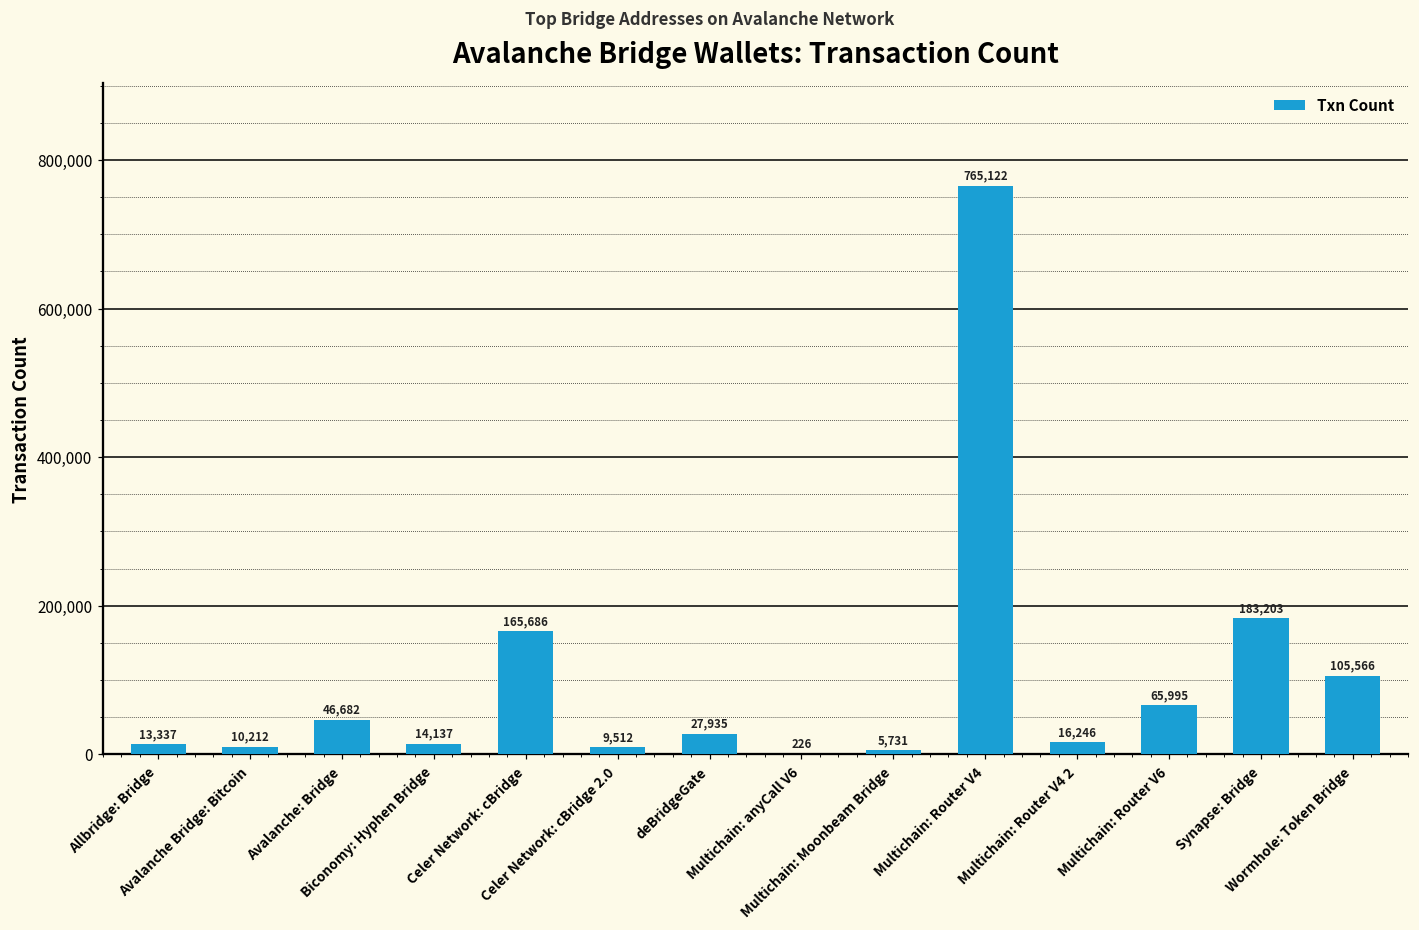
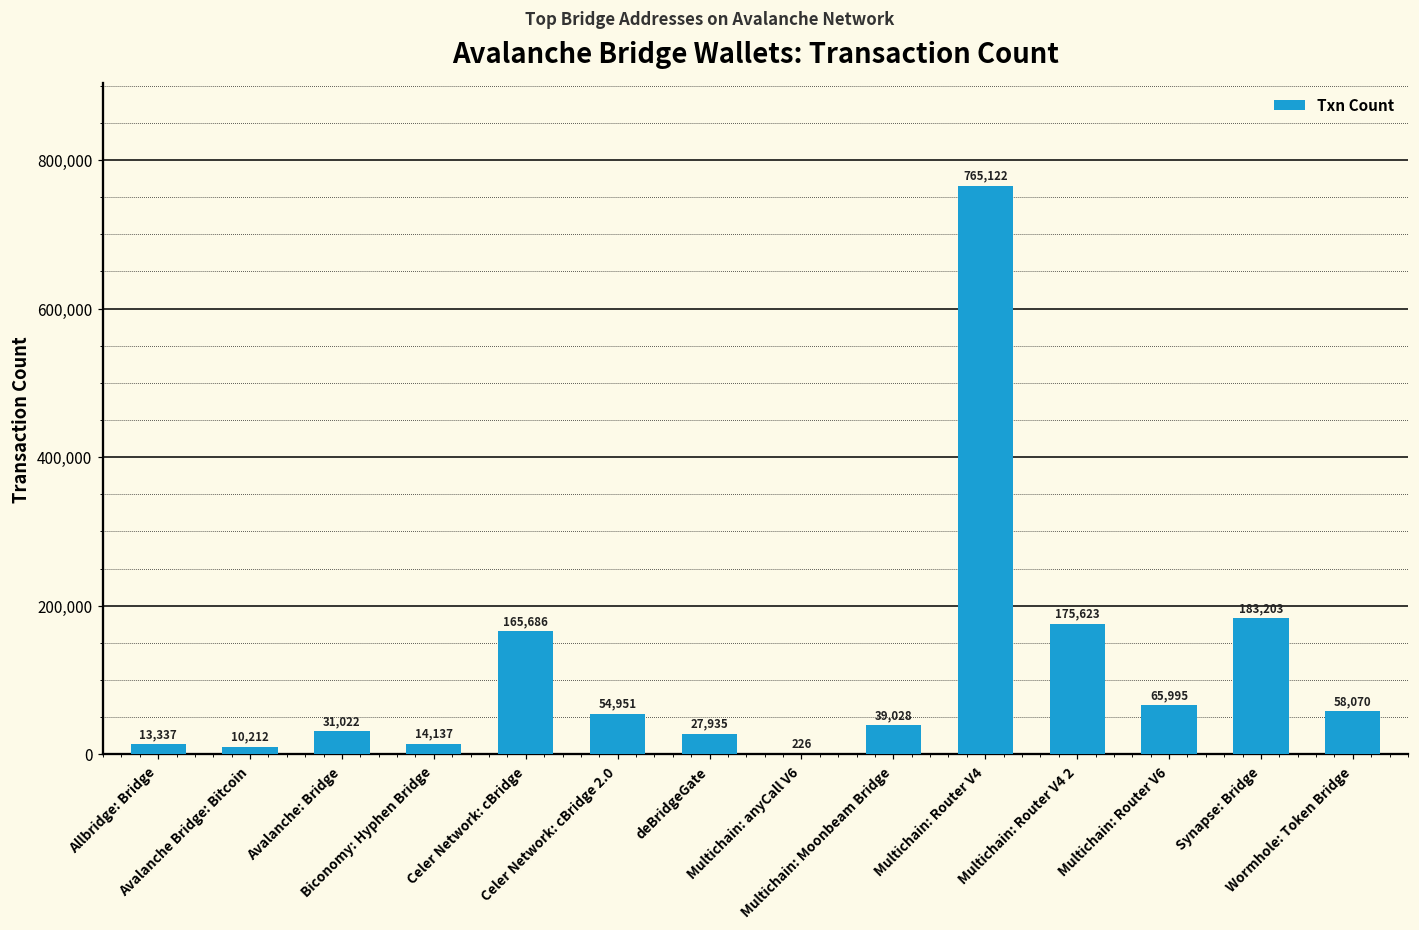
Avalanche: Bridge: 46,682 -> 31,022
Celer Network: cBridge 2.0: 9,512 -> 54,951
Multichain: Moonbeam Bridge: 5,731 -> 39,028
Multichain: Router V4 2: 16,246 -> 175,623
Wormhole: Token Bridge: 105,566 -> 58,070
